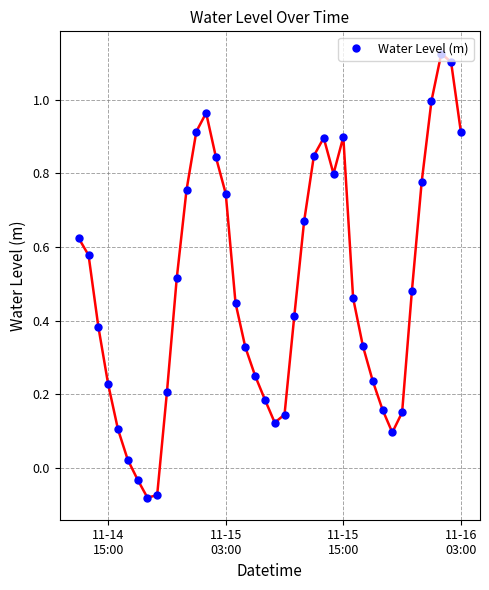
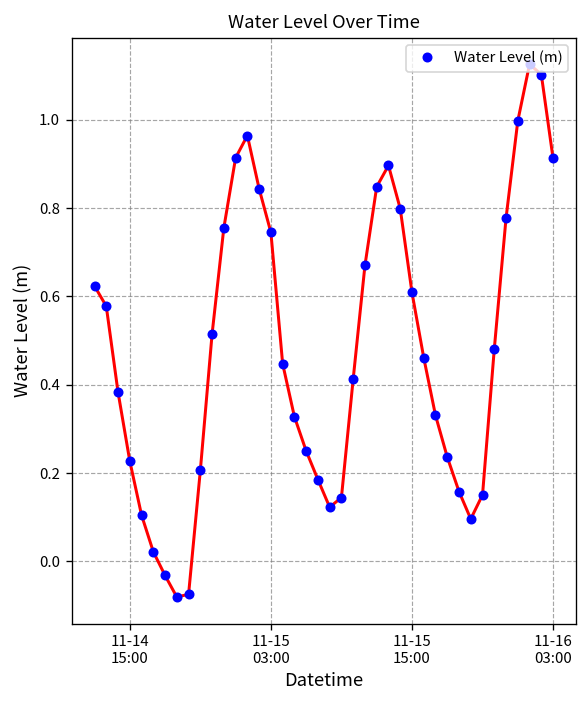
11-15 15:00: 0.90 -> 0.61
